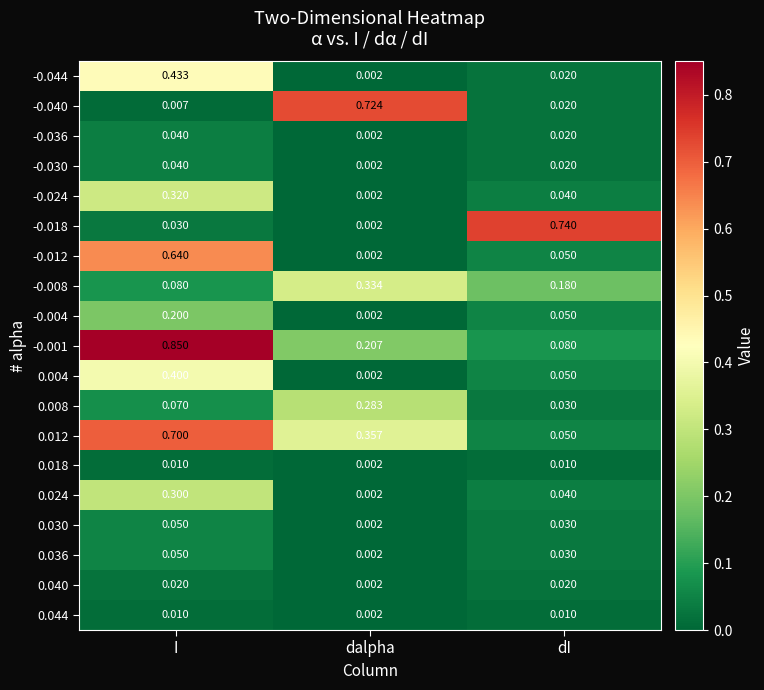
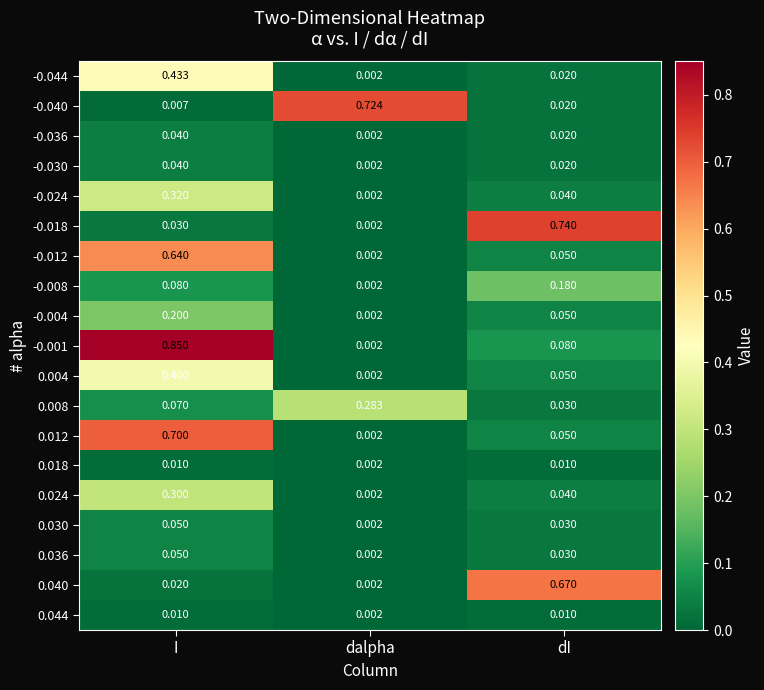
-0.008, dalpha: 0.334 -> 0.002
-0.001, dalpha: 0.207 -> 0.002
0.012, dalpha: 0.357 -> 0.002
0.040, dI: 0.020 -> 0.670
